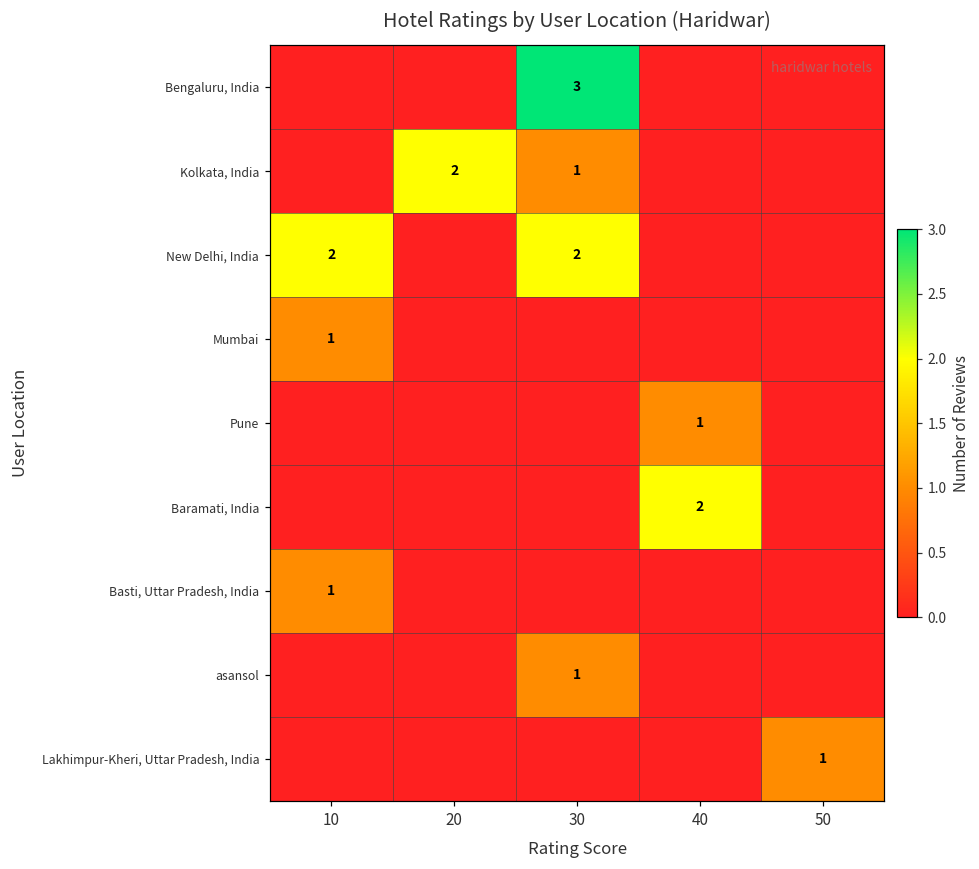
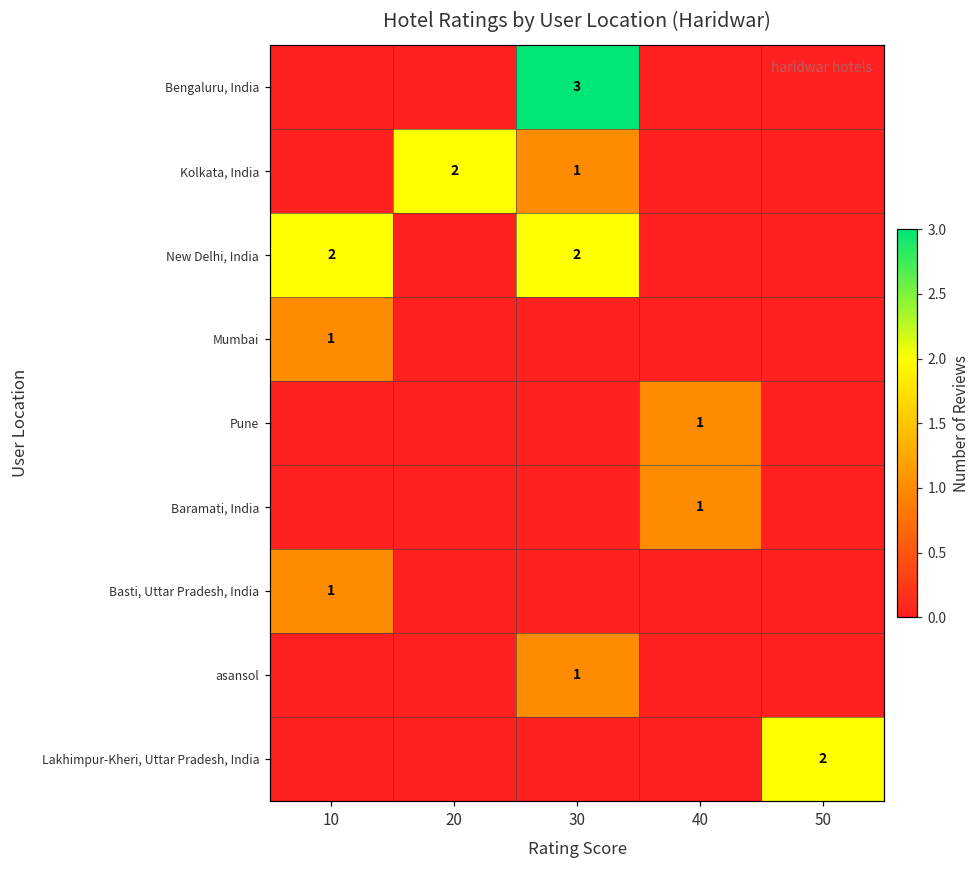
Baramati, India, 40: 2 -> 1
Lakhimpur-Kheri, Uttar Pradesh, India, 50: 1 -> 2
